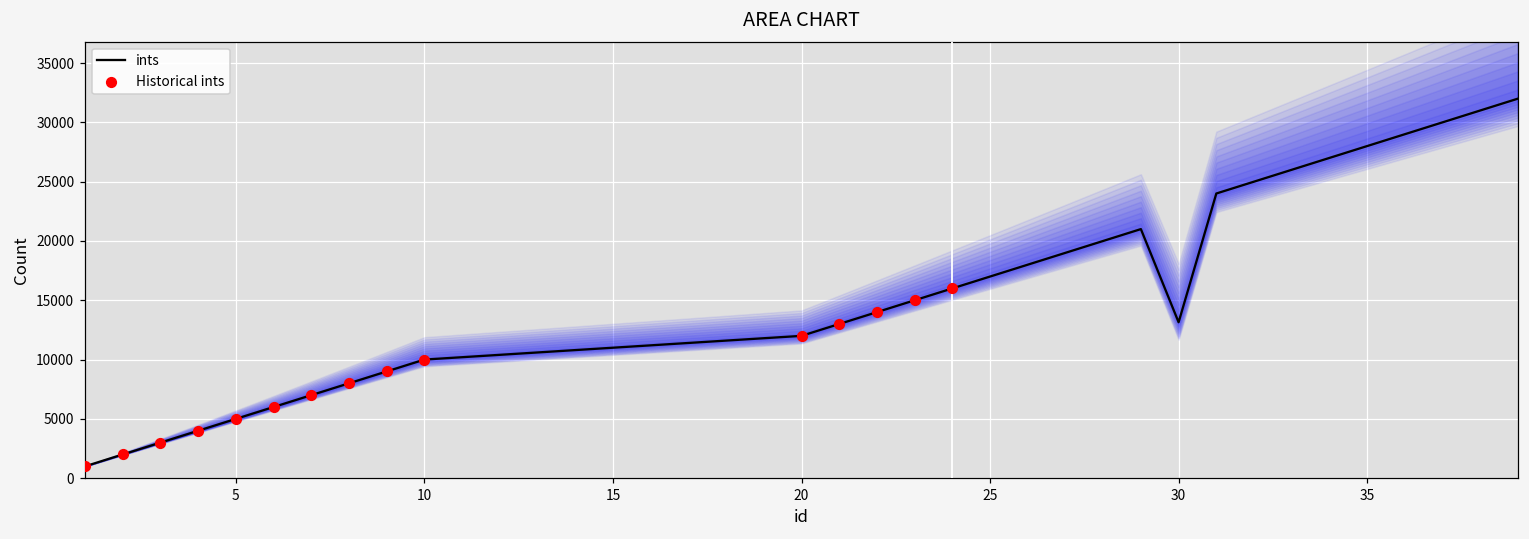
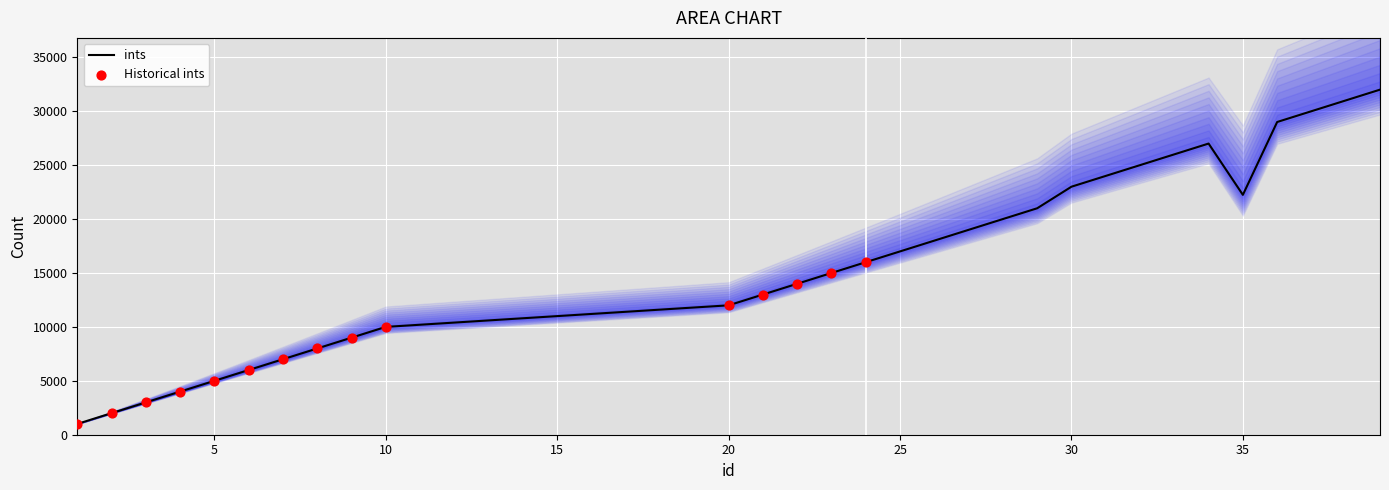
ints, 30: 13100 -> 23000
ints, 35: 28000 -> 22200
